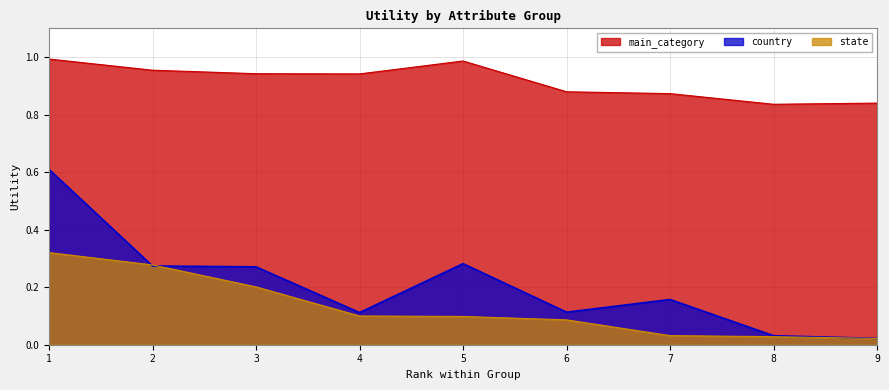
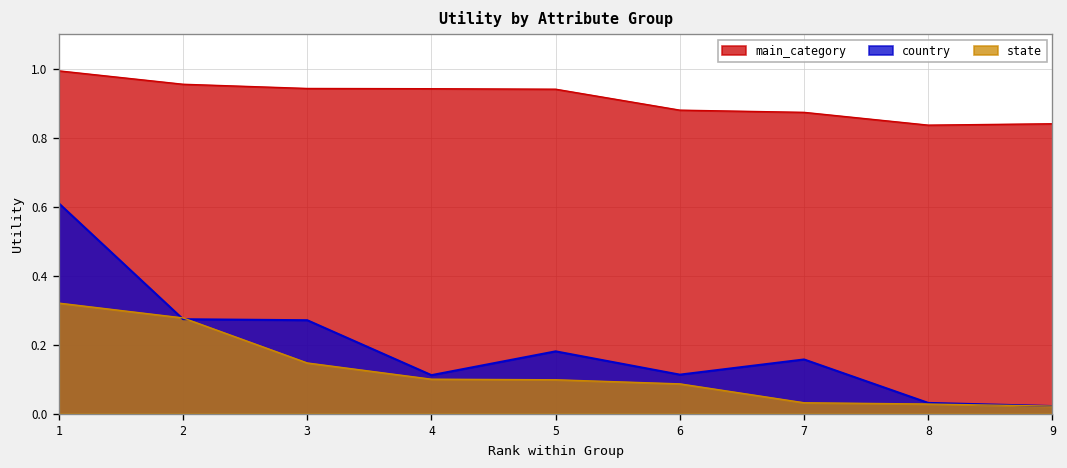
state, 3: 0.20 -> 0.15
main_category, 5: 0.99 -> 0.94
country, 5: 0.28 -> 0.18
